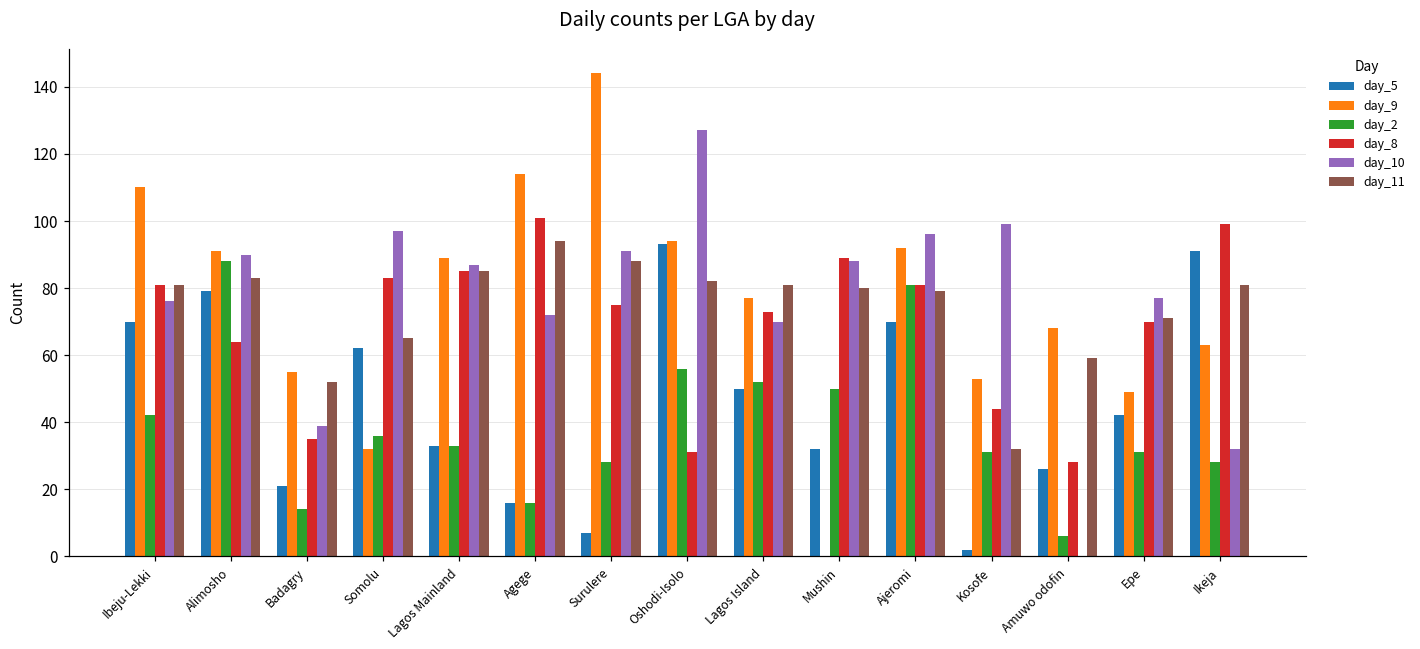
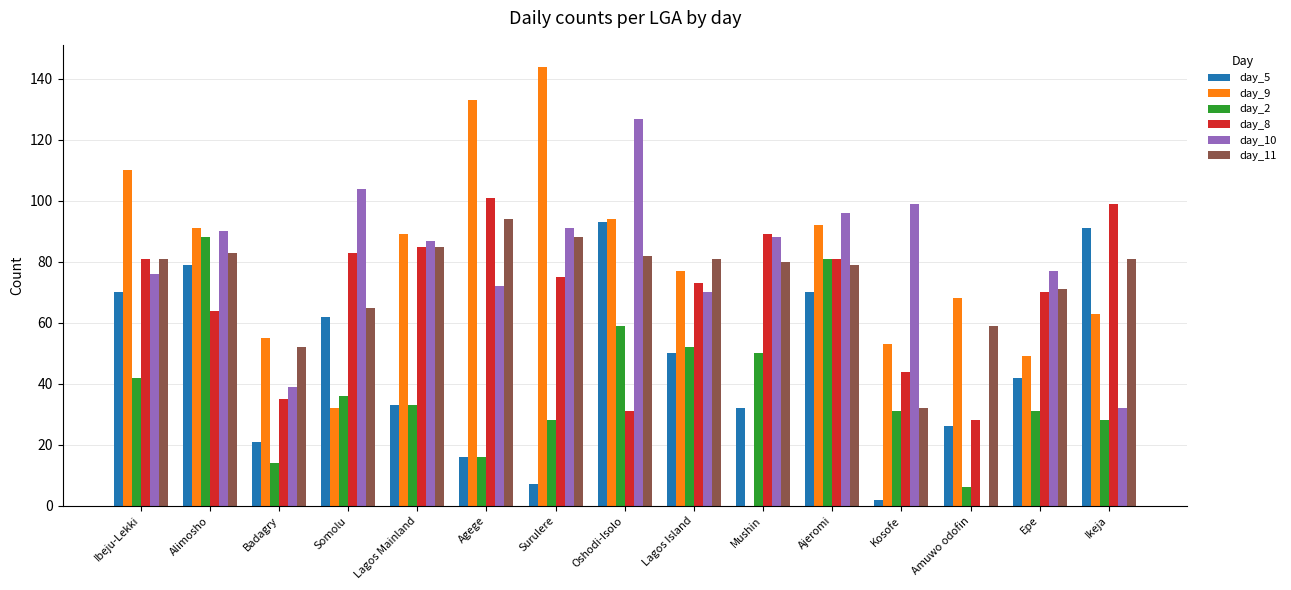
day_10, Somolu: 97 -> 104
day_9, Agege: 114 -> 133
day_2, Oshodi-Isolo: 56 -> 59
